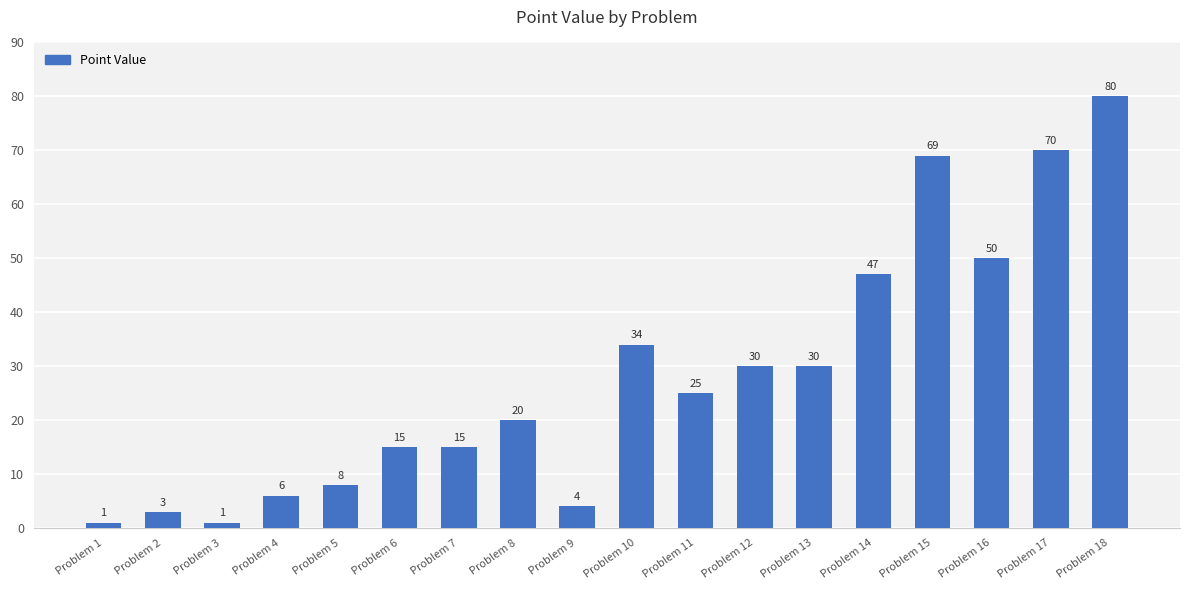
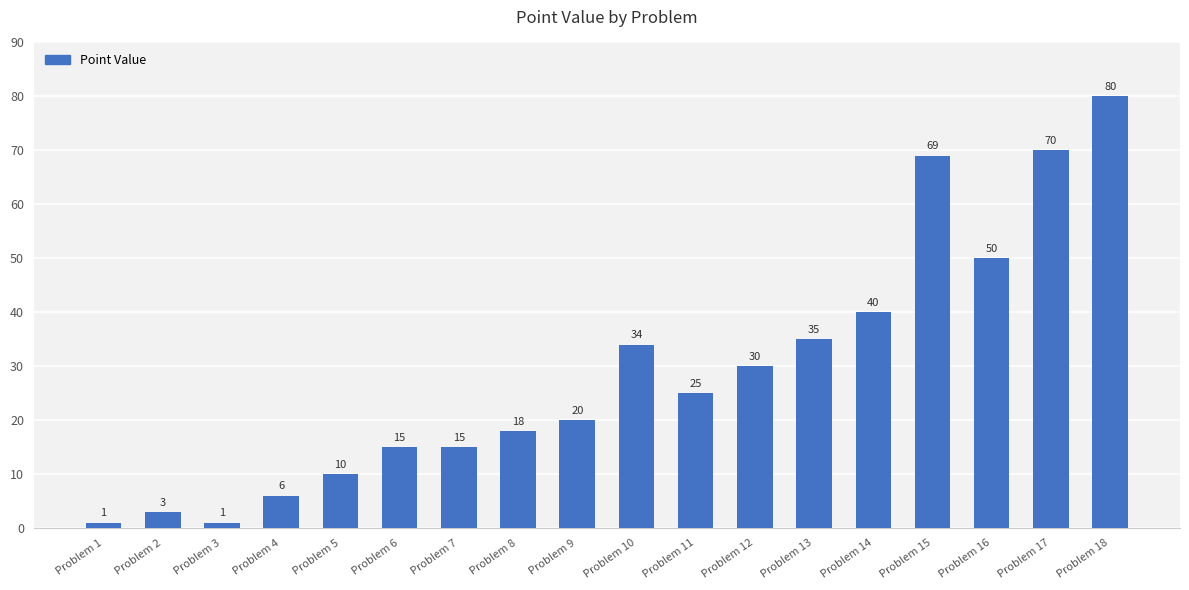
Problem 5: 8 -> 10
Problem 8: 20 -> 18
Problem 9: 4 -> 20
Problem 13: 30 -> 35
Problem 14: 47 -> 40
